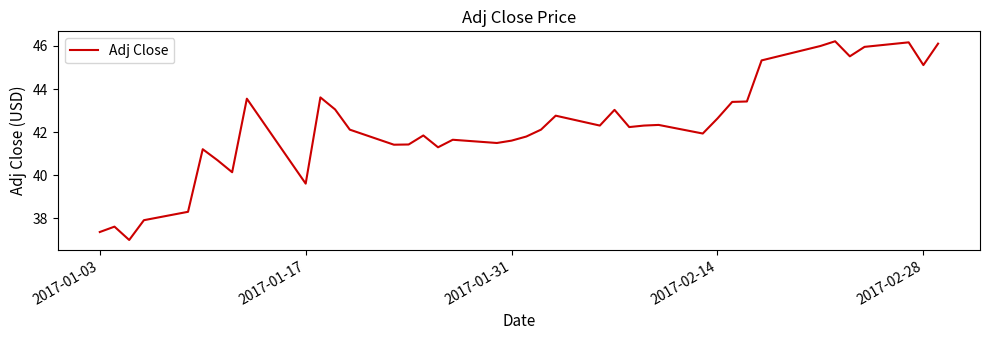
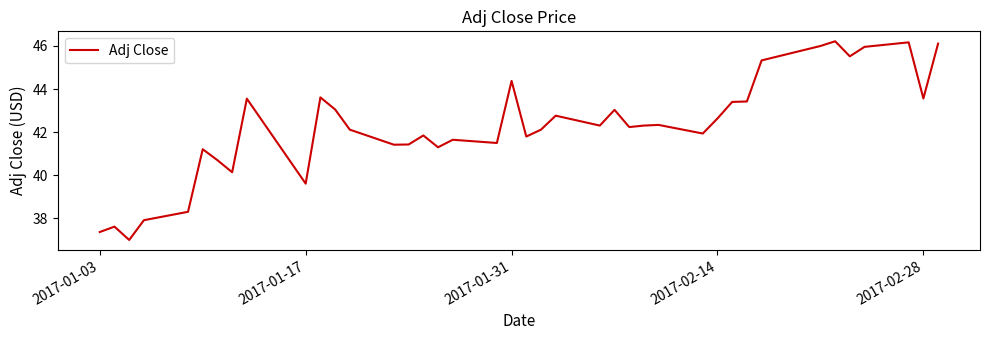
2017-01-31: 41.6 -> 44.4
2017-02-28: 45.1 -> 43.6
